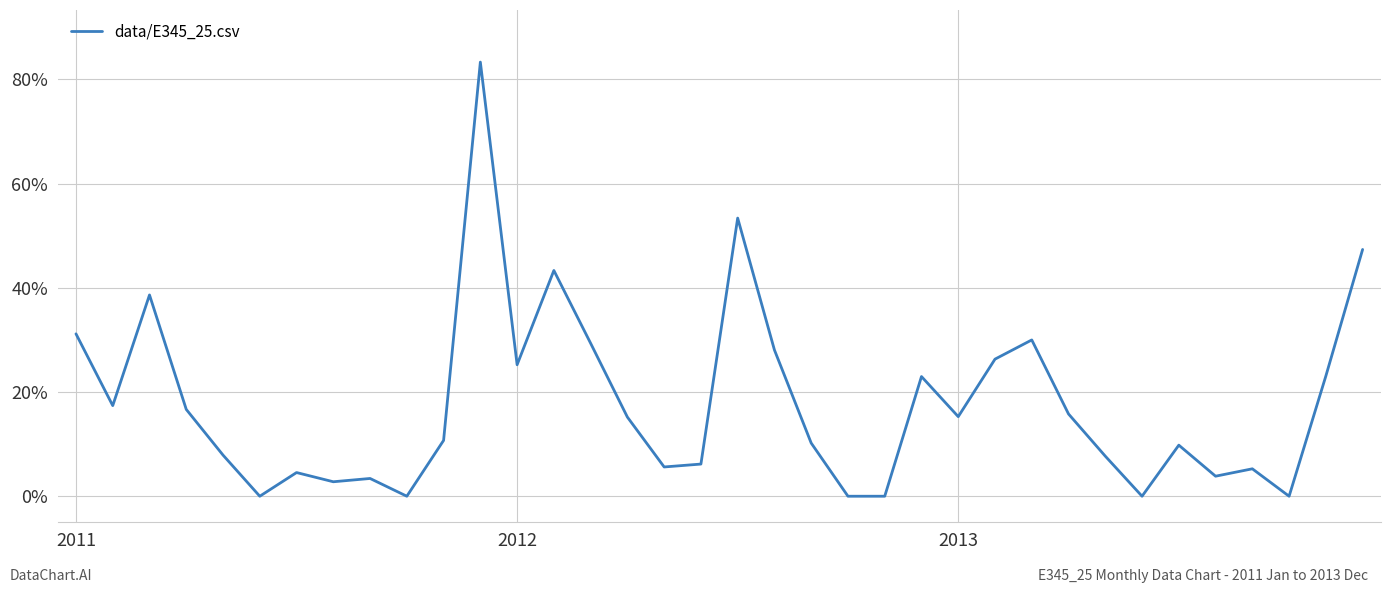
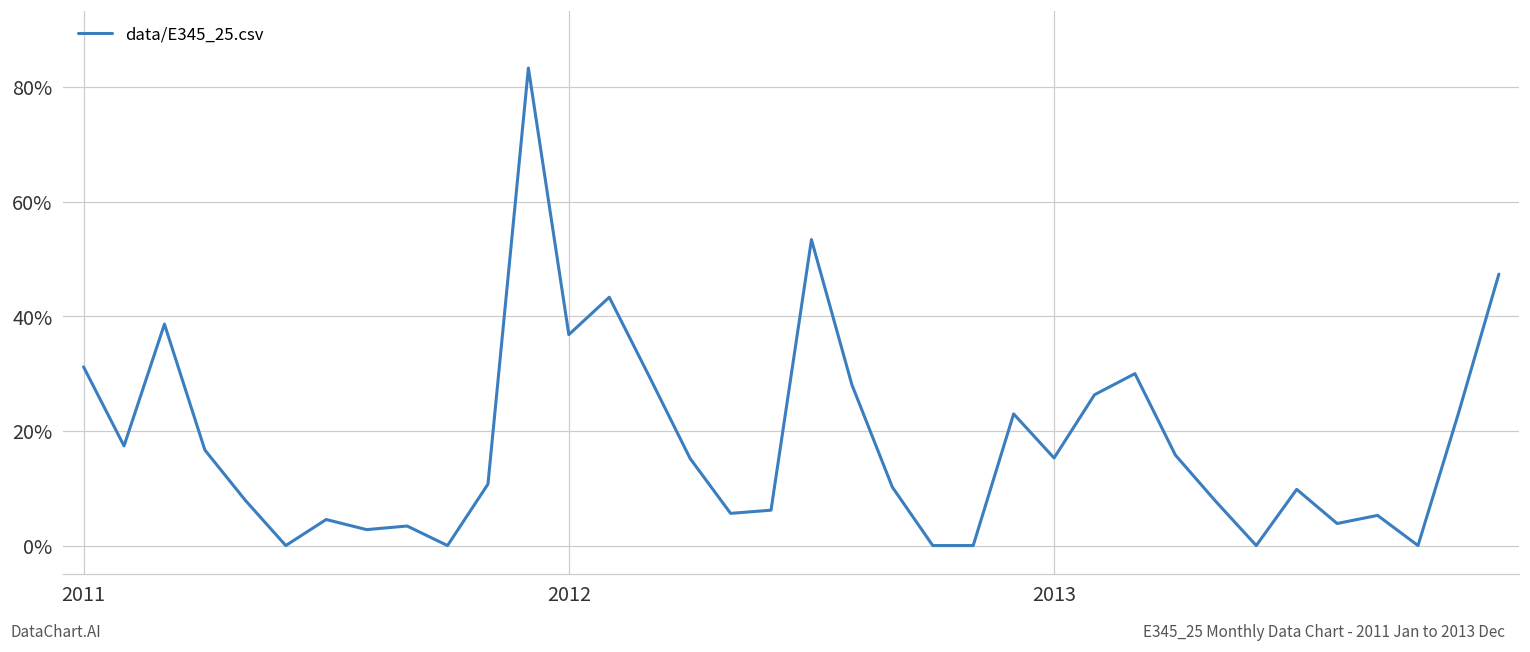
2012: 25% -> 37%
